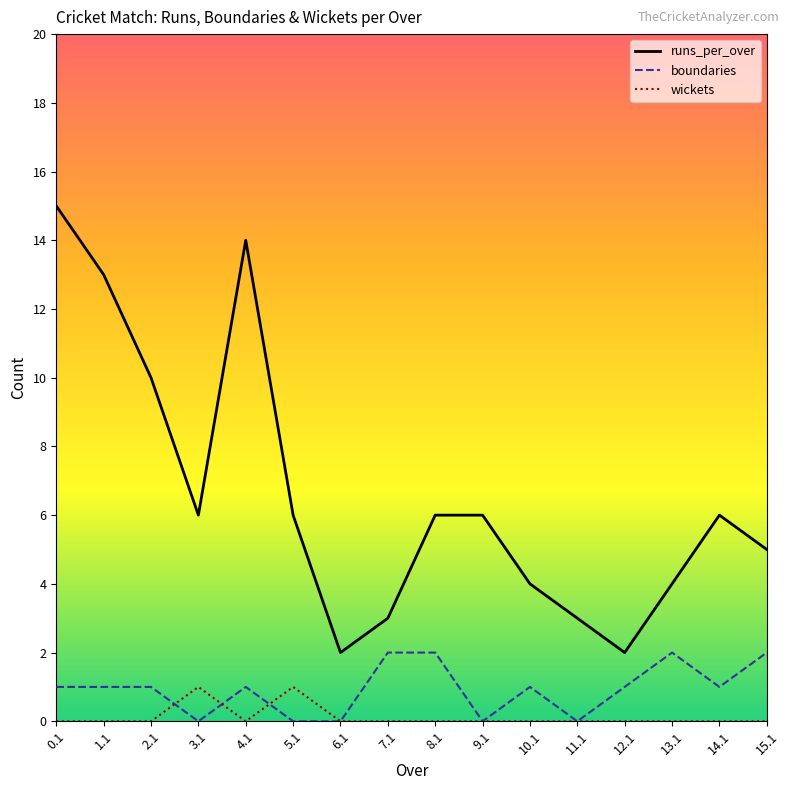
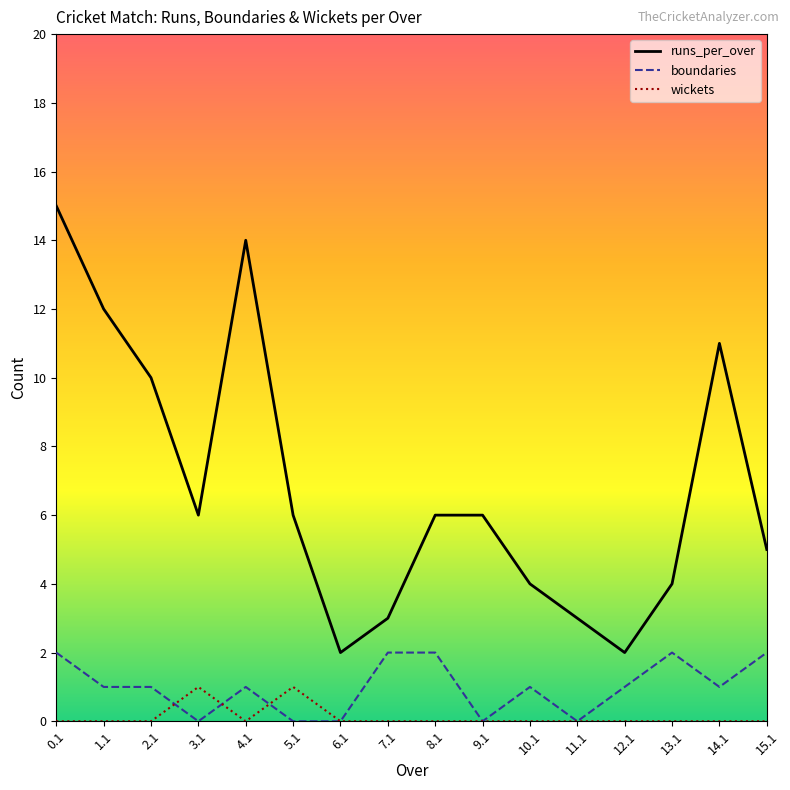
boundaries, 0.1: 1 -> 2
runs_per_over, 1.1: 13 -> 12
runs_per_over, 14.1: 6 -> 11
